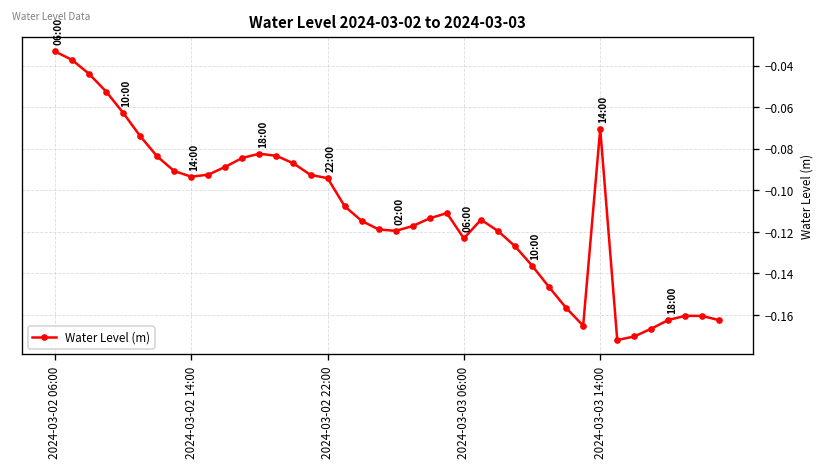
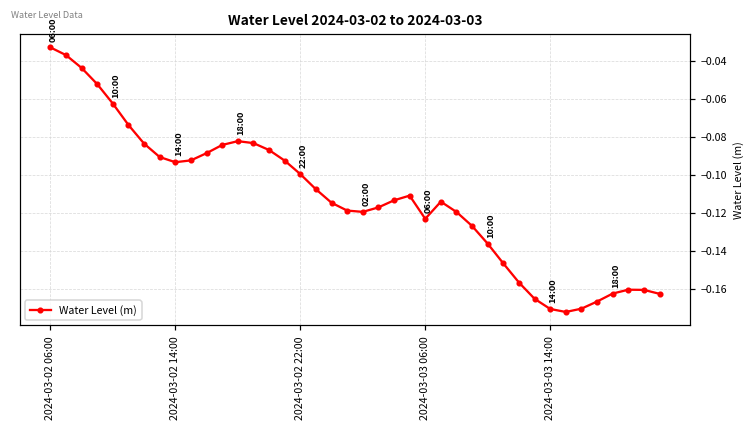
2024-03-02 22:00: -0.094 -> -0.100
2024-03-03 14:00: -0.070 -> -0.170
